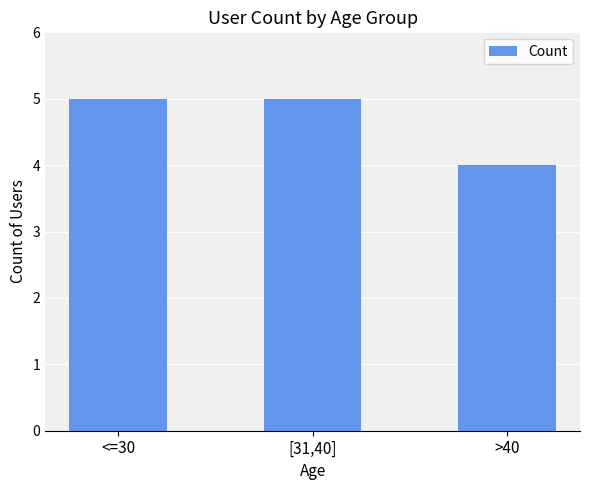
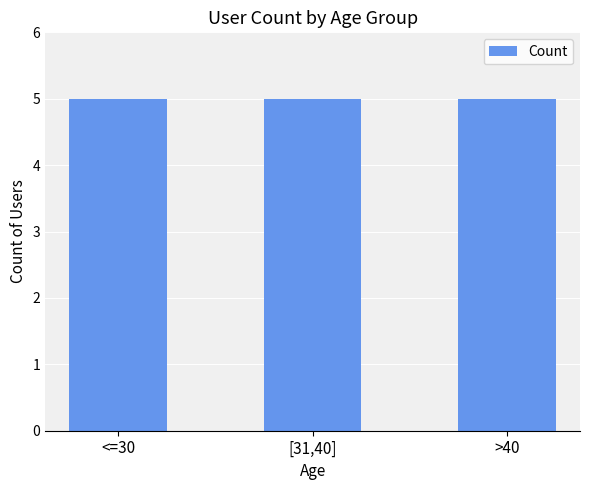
>40: 4 -> 5
